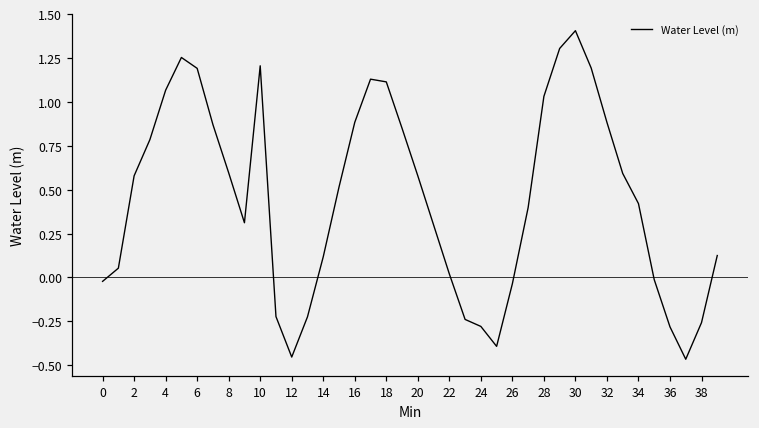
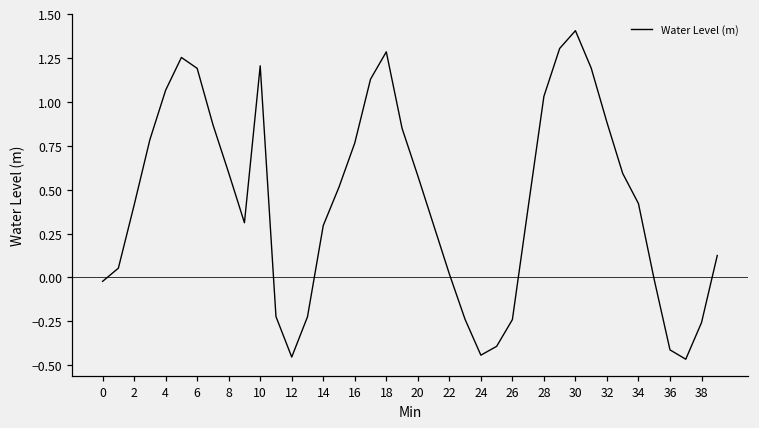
2: 0.58 -> 0.41
14: 0.12 -> 0.30
16: 0.88 -> 0.77
18: 1.12 -> 1.29
24: -0.28 -> -0.44
26: -0.04 -> -0.24
36: -0.28 -> -0.41
